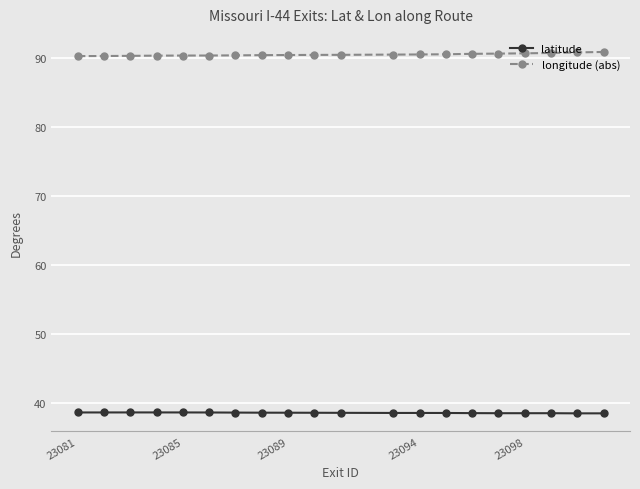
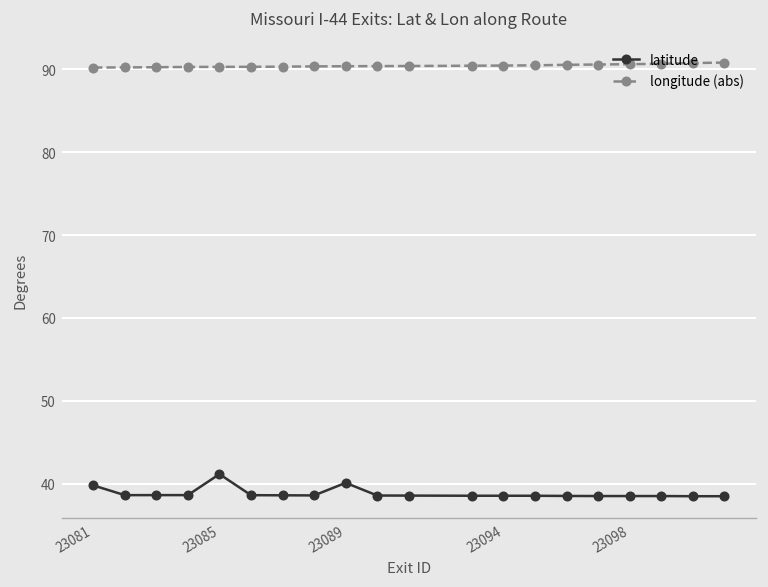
latitude, 23081: 39 -> 40
latitude, 23085: 39 -> 41
latitude, 23089: 39 -> 40
